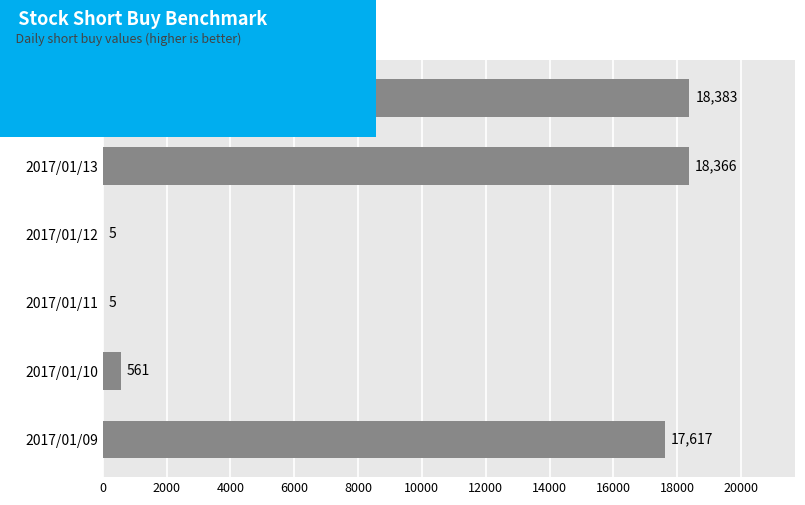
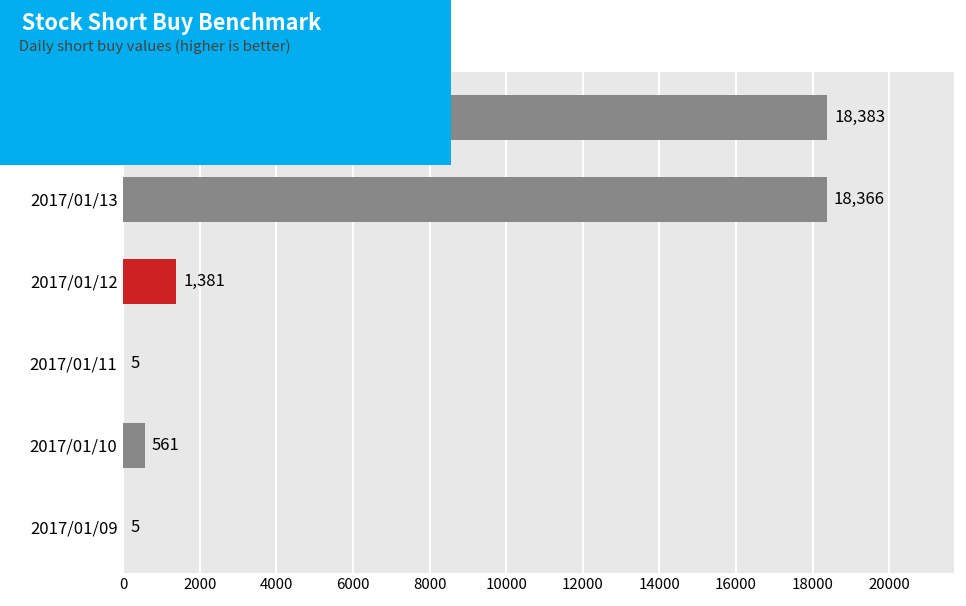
2017/01/12: 5 -> 1,381
2017/01/09: 17,617 -> 5
